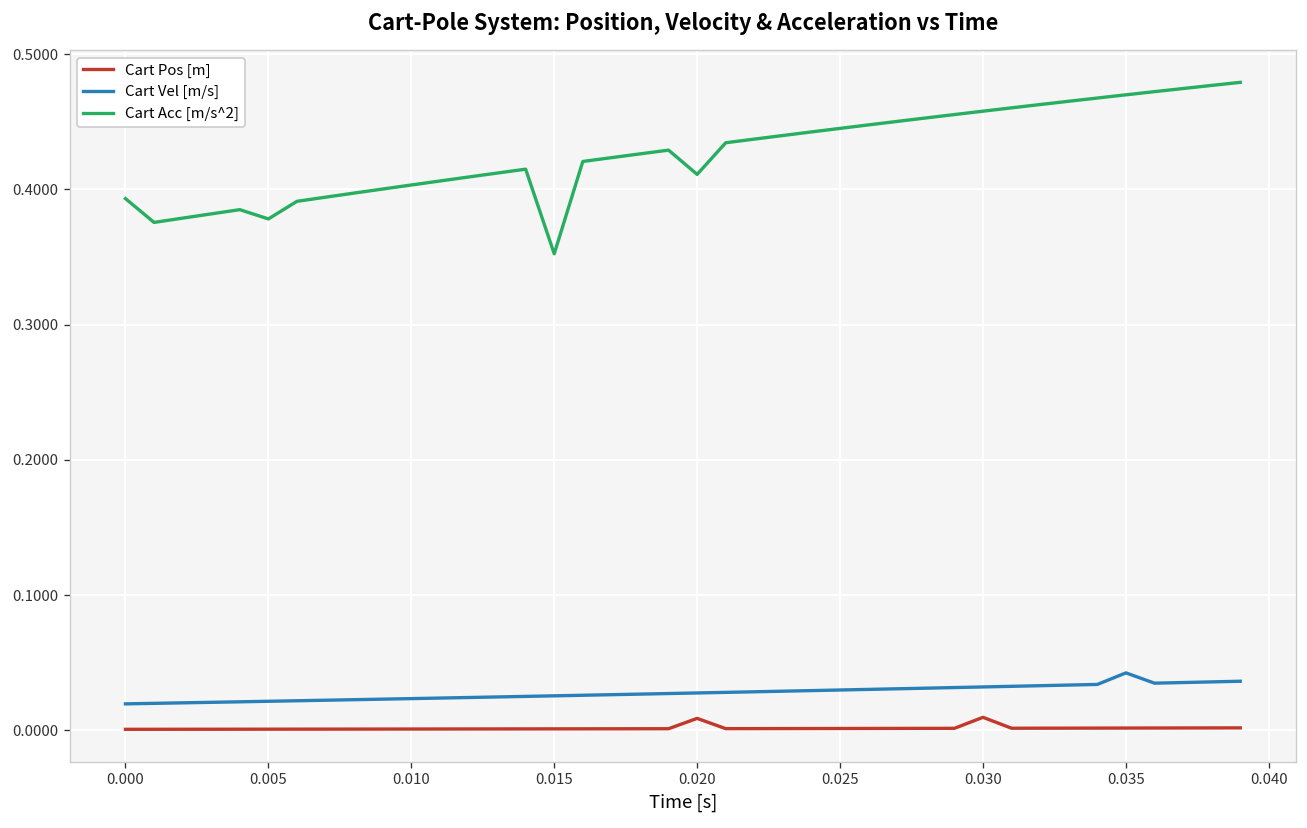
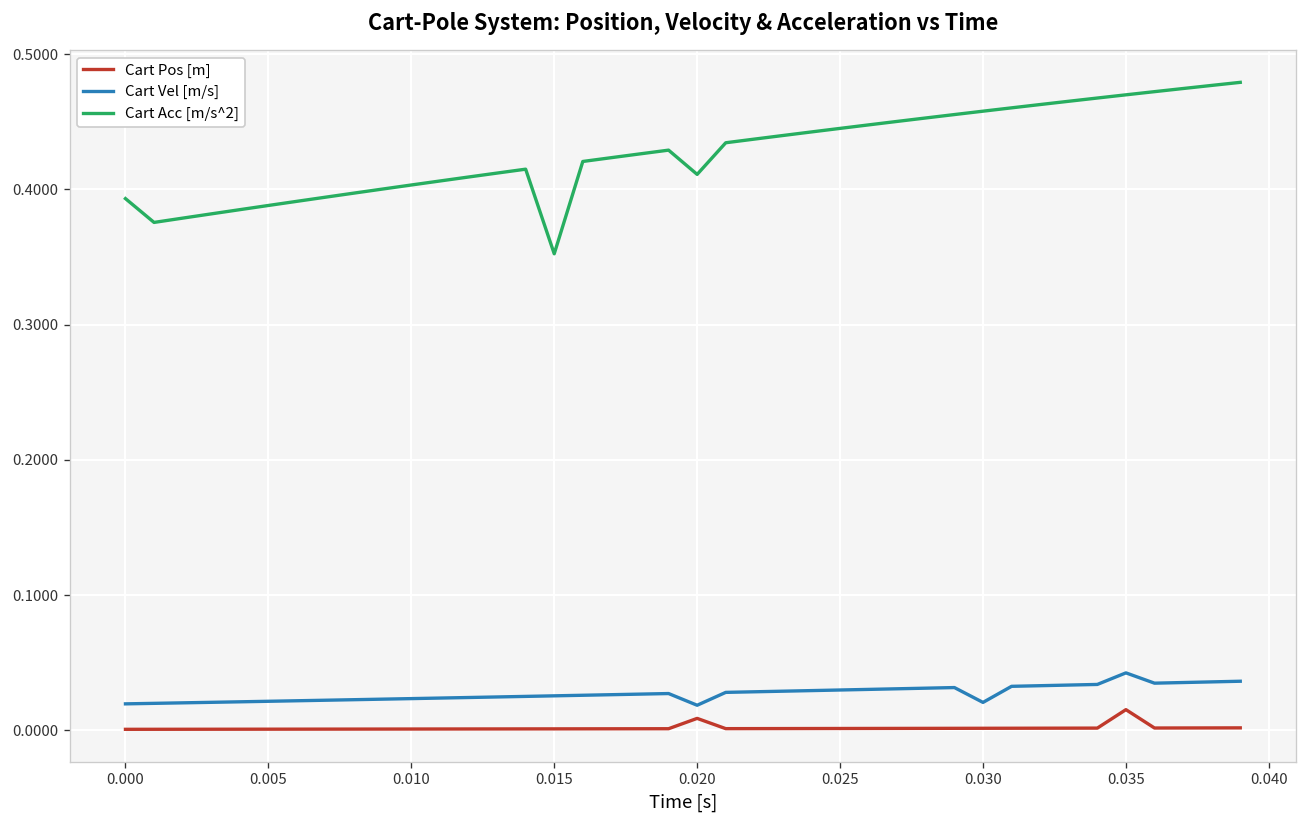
Cart Acc [m/s^2], 0.005: 0.378 -> 0.388
Cart Vel [m/s], 0.020: 0.028 -> 0.018
Cart Pos [m], 0.030: 0.010 -> 0.001
Cart Vel [m/s], 0.030: 0.032 -> 0.021
Cart Pos [m], 0.035: 0.002 -> 0.015
